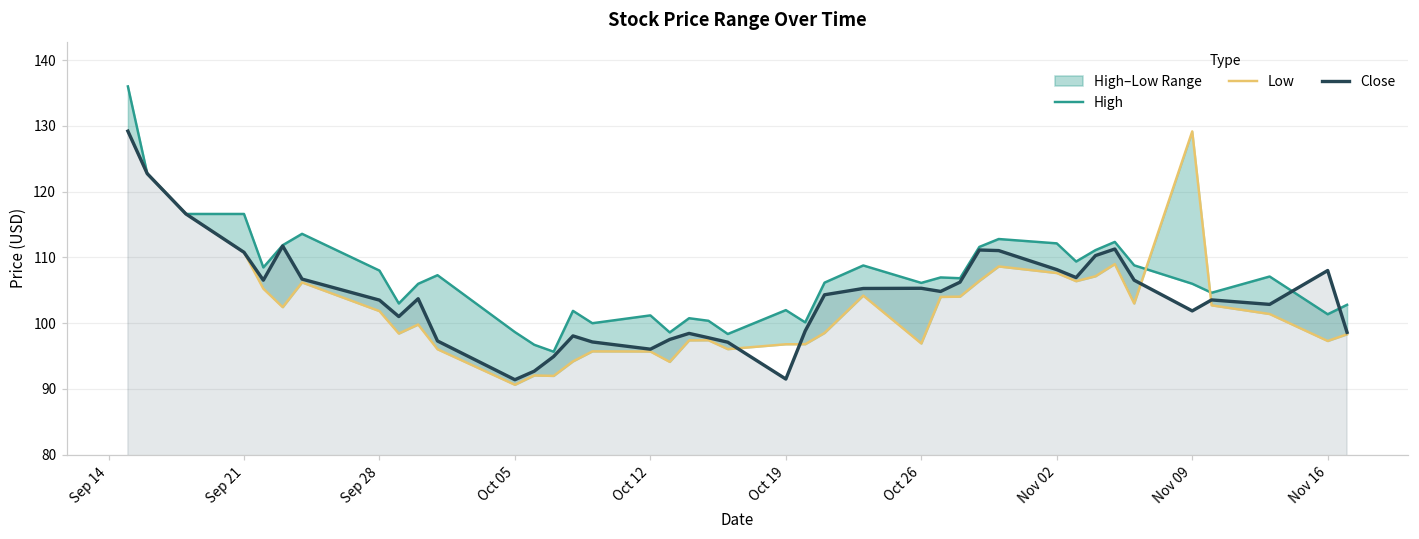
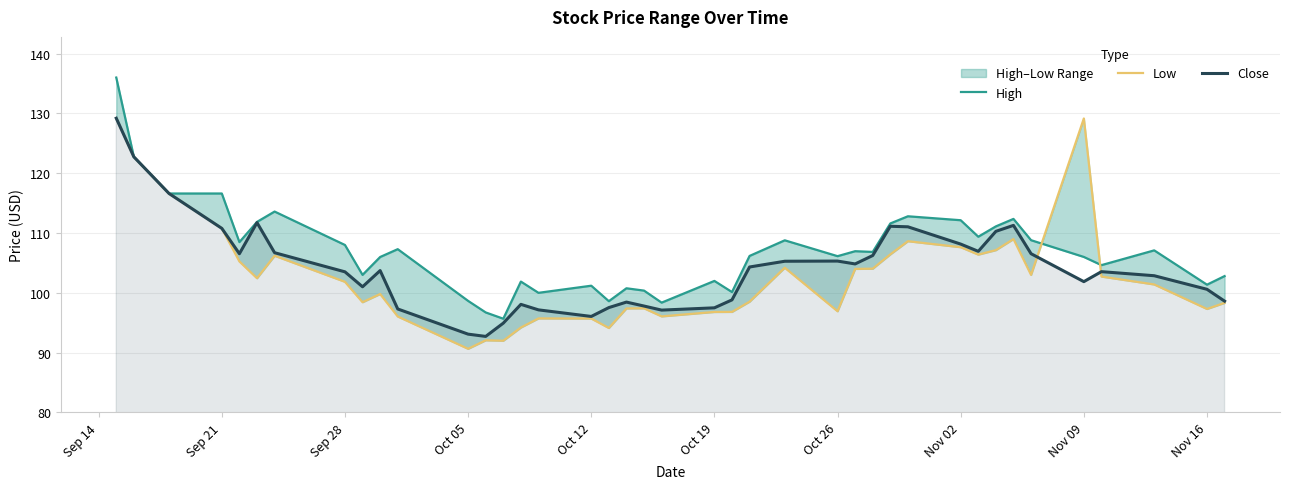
Close, Oct 05: 91 -> 93
Close, Oct 19: 92 -> 97
Close, Nov 16: 108 -> 101
